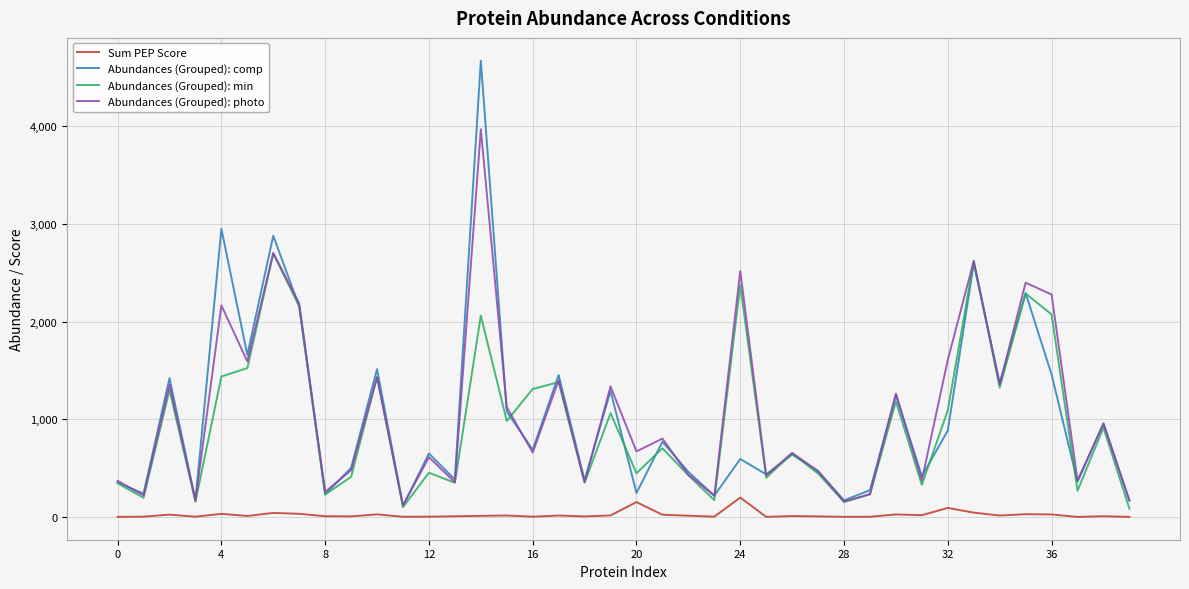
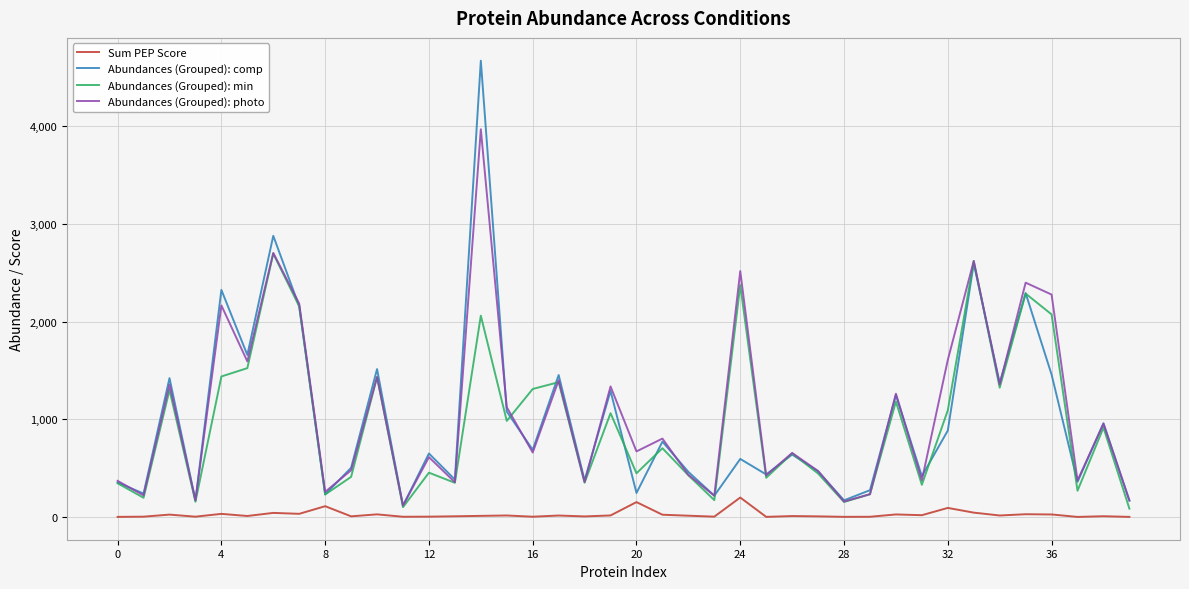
Abundances (Grouped): comp, 4: 2,900 -> 2,300
Sum PEP Score, 8: 0 -> 100
